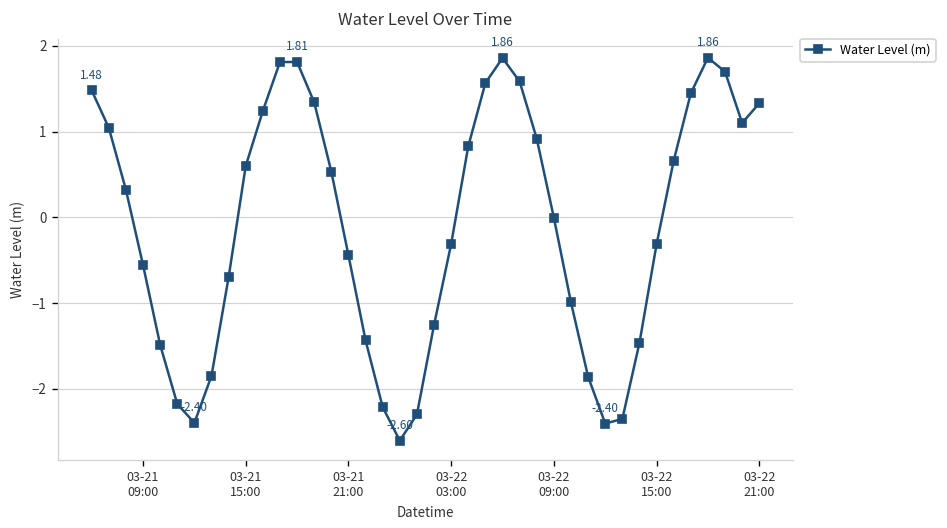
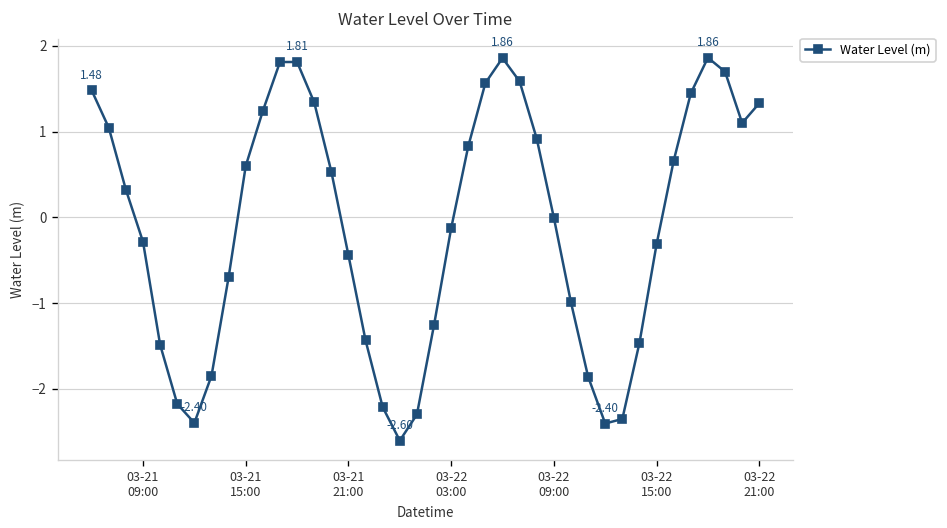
03-21 09:00: -0.6 -> -0.3
03-22 03:00: -0.3 -> -0.1
